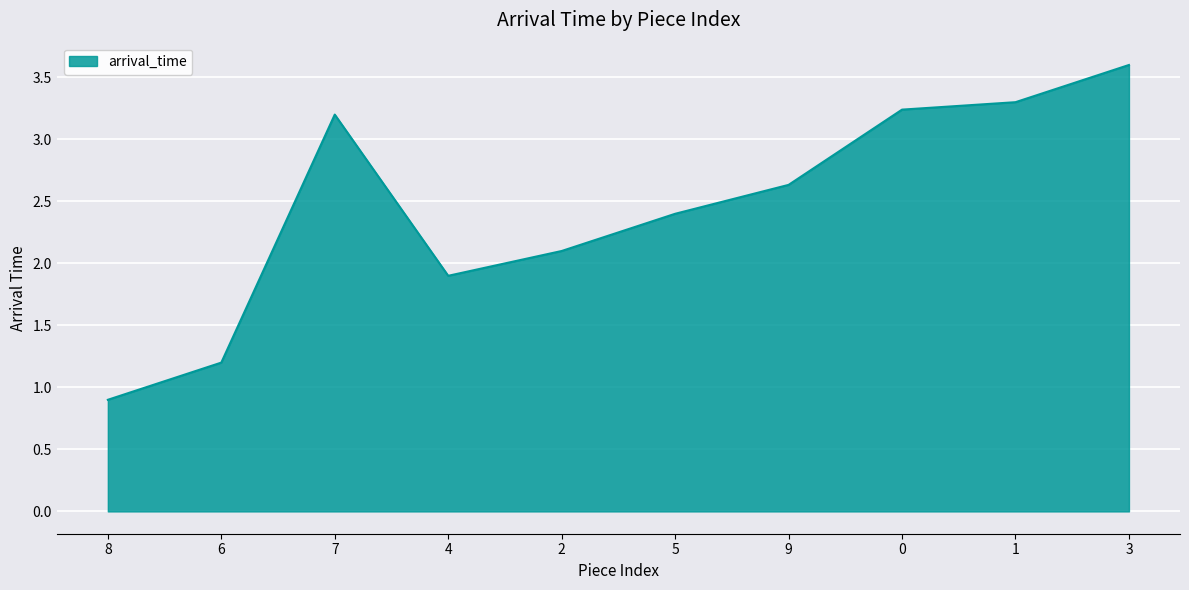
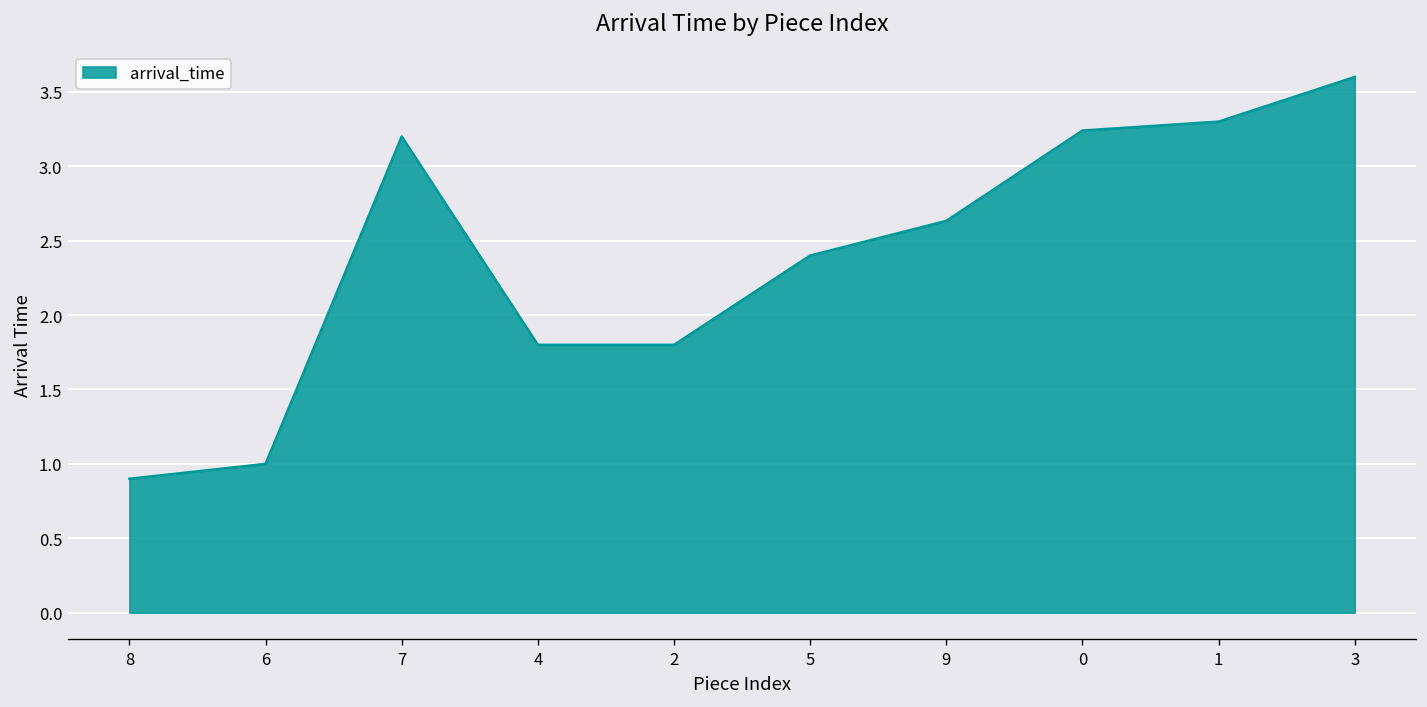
6: 1.2 -> 1.0
4: 1.9 -> 1.8
2: 2.1 -> 1.8
